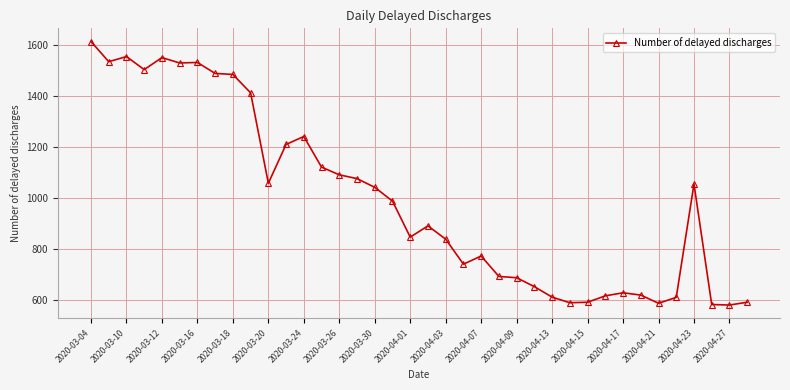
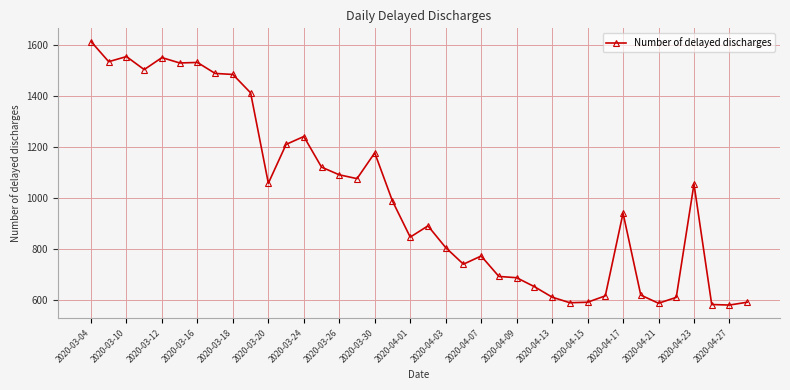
2020-03-30: 1040 -> 1180
2020-04-03: 840 -> 810
2020-04-17: 630 -> 940
